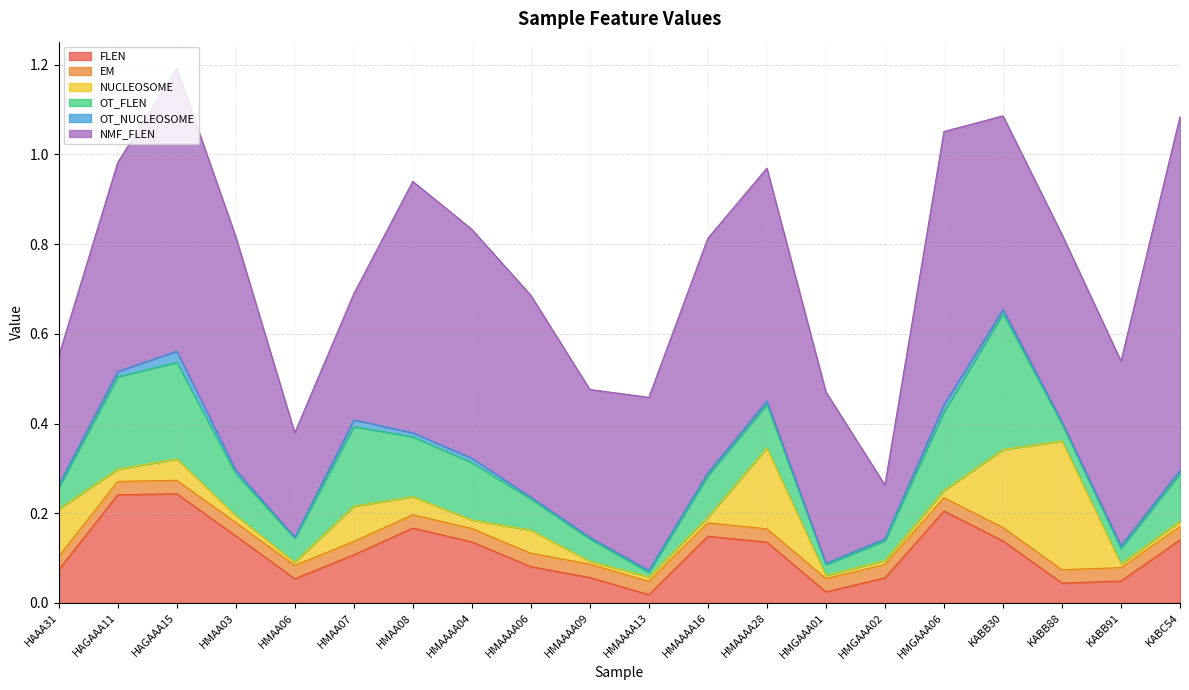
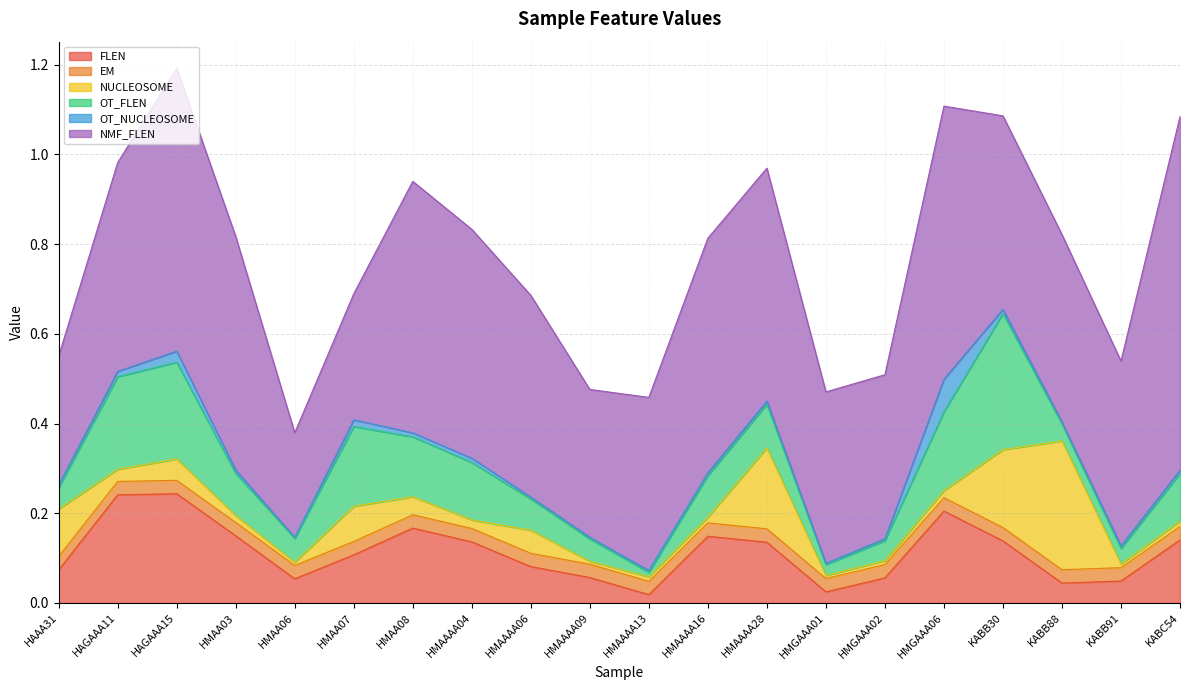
NMF_FLEN, HMGAAA02: 0.12 -> 0.37
OT_NUCLEOSOME, HMGAAA06: 0.02 -> 0.07
